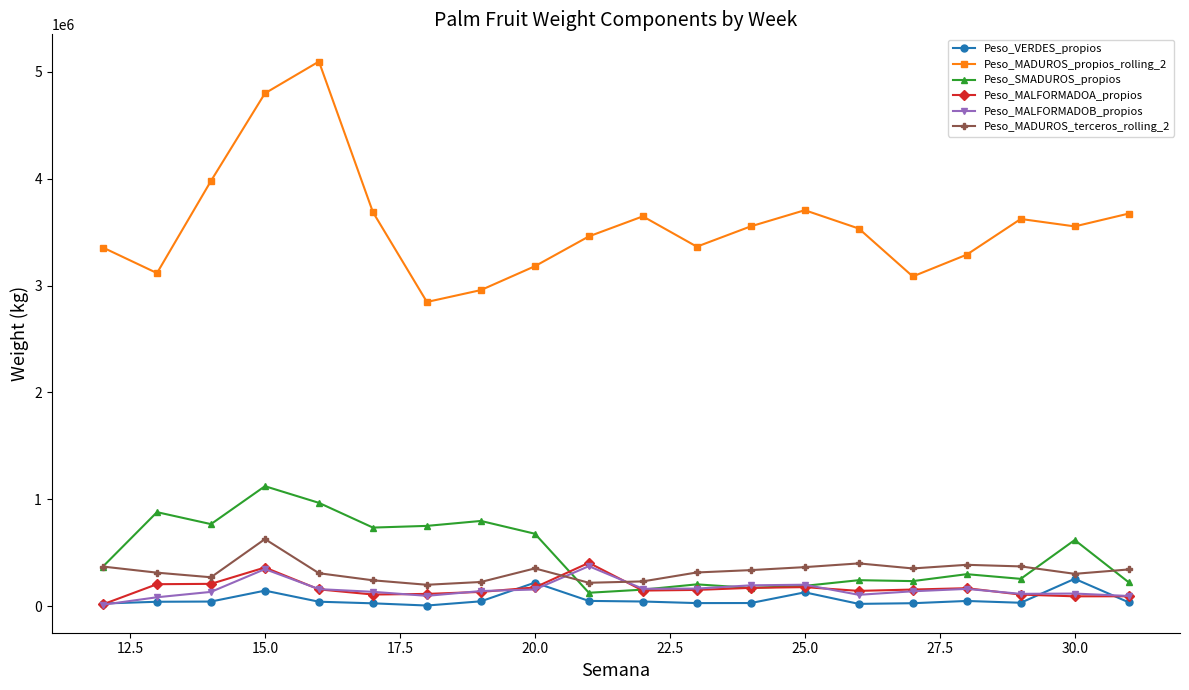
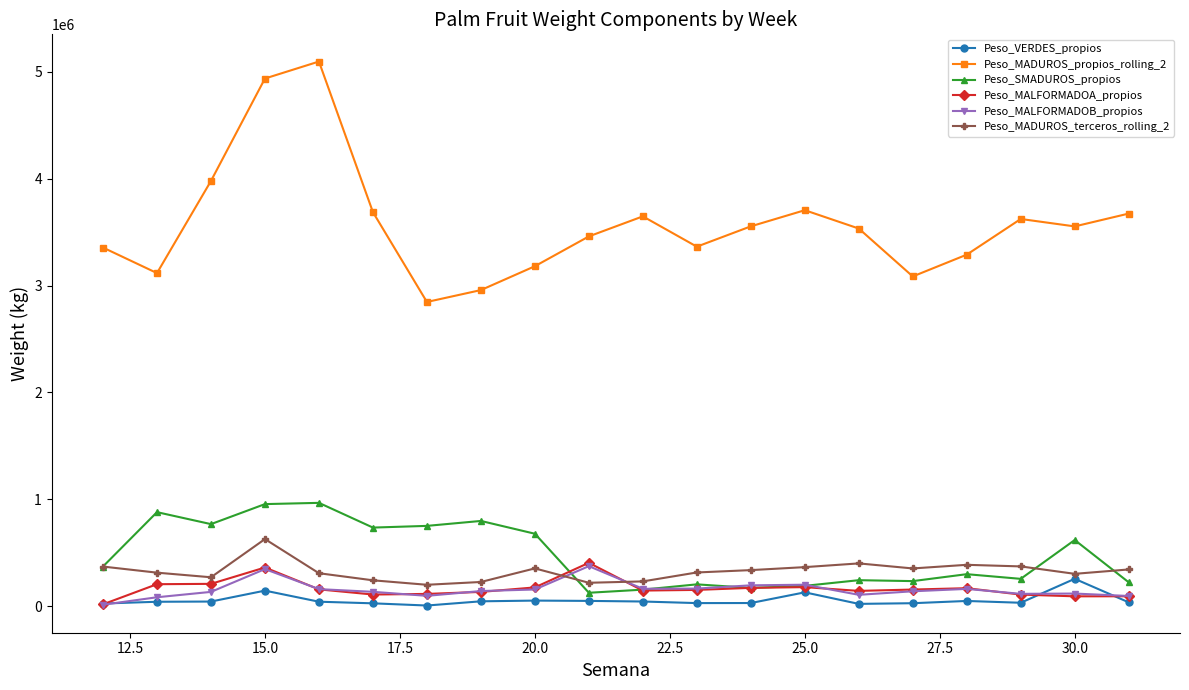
Peso_MADUROS_propios_rolling_2, 15.0: 4800000 -> 4940000
Peso_SMADUROS_propios, 15.0: 1120000 -> 960000
Peso_VERDES_propios, 20.0: 220000 -> 50000
